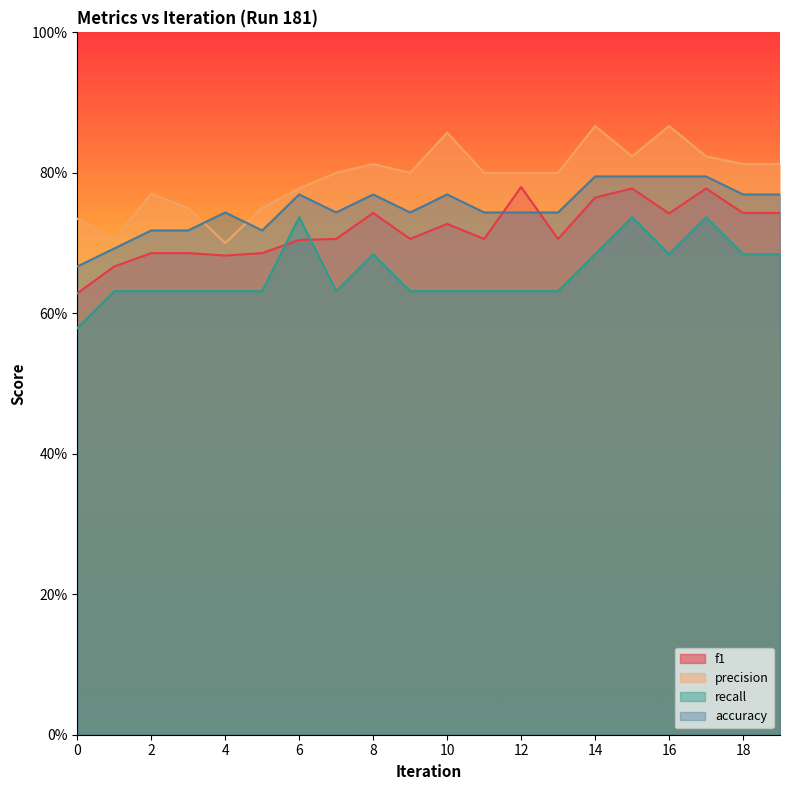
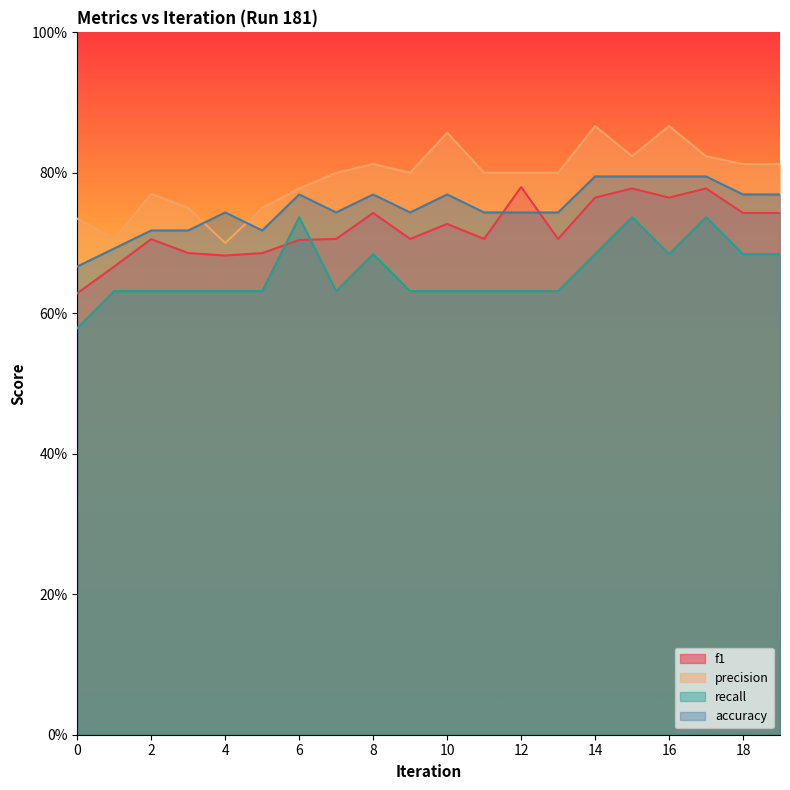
f1, 2: 69% -> 71%
f1, 16: 74% -> 76%
